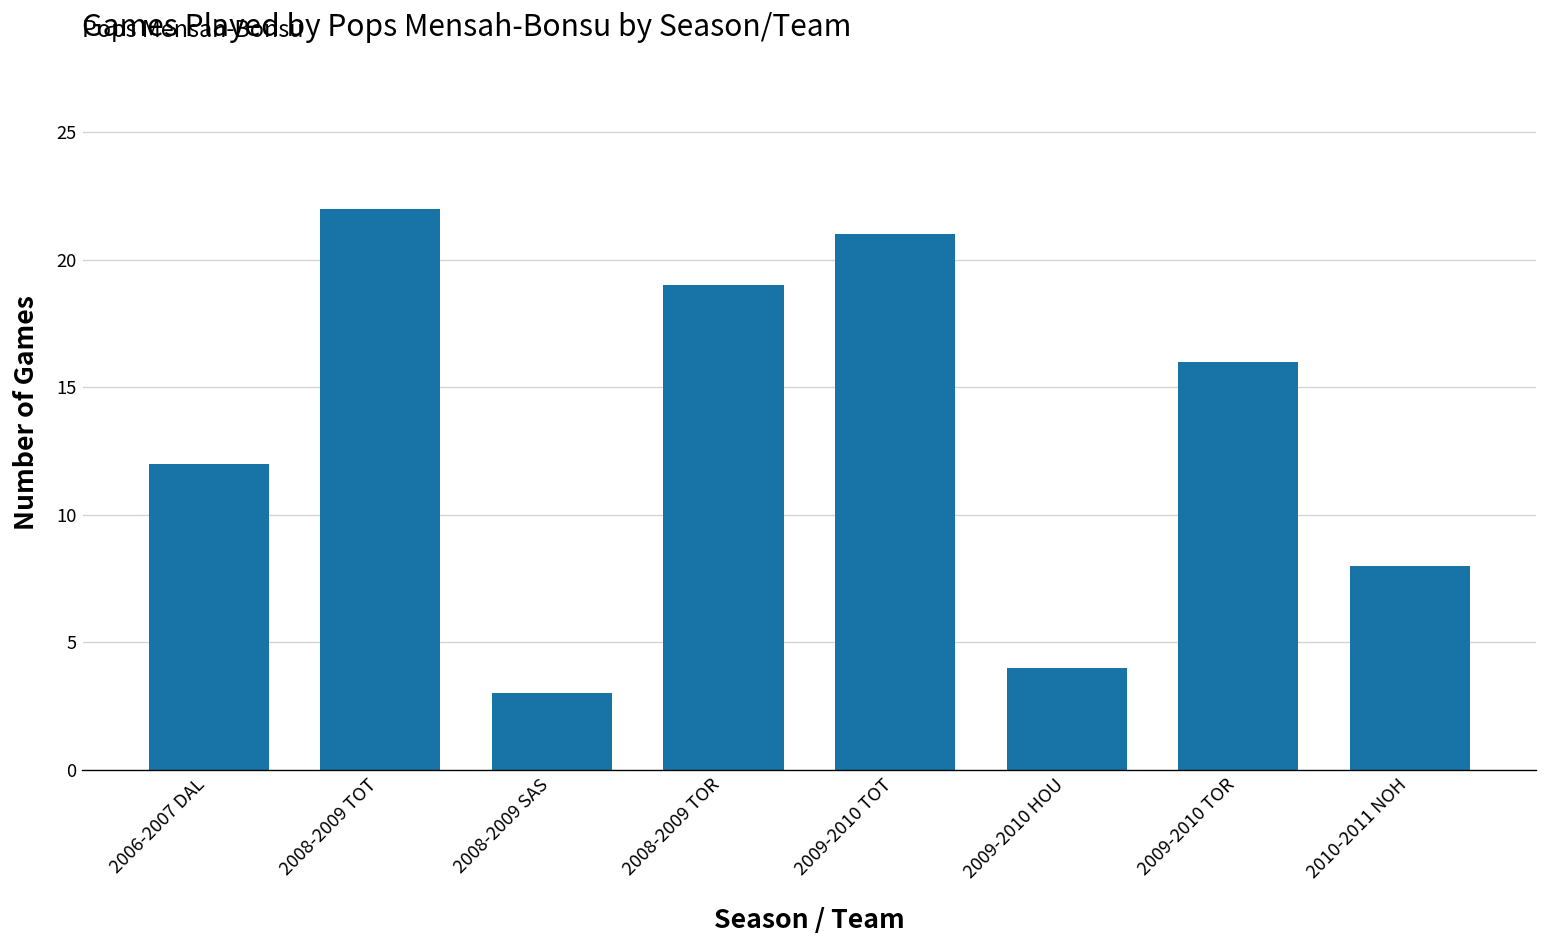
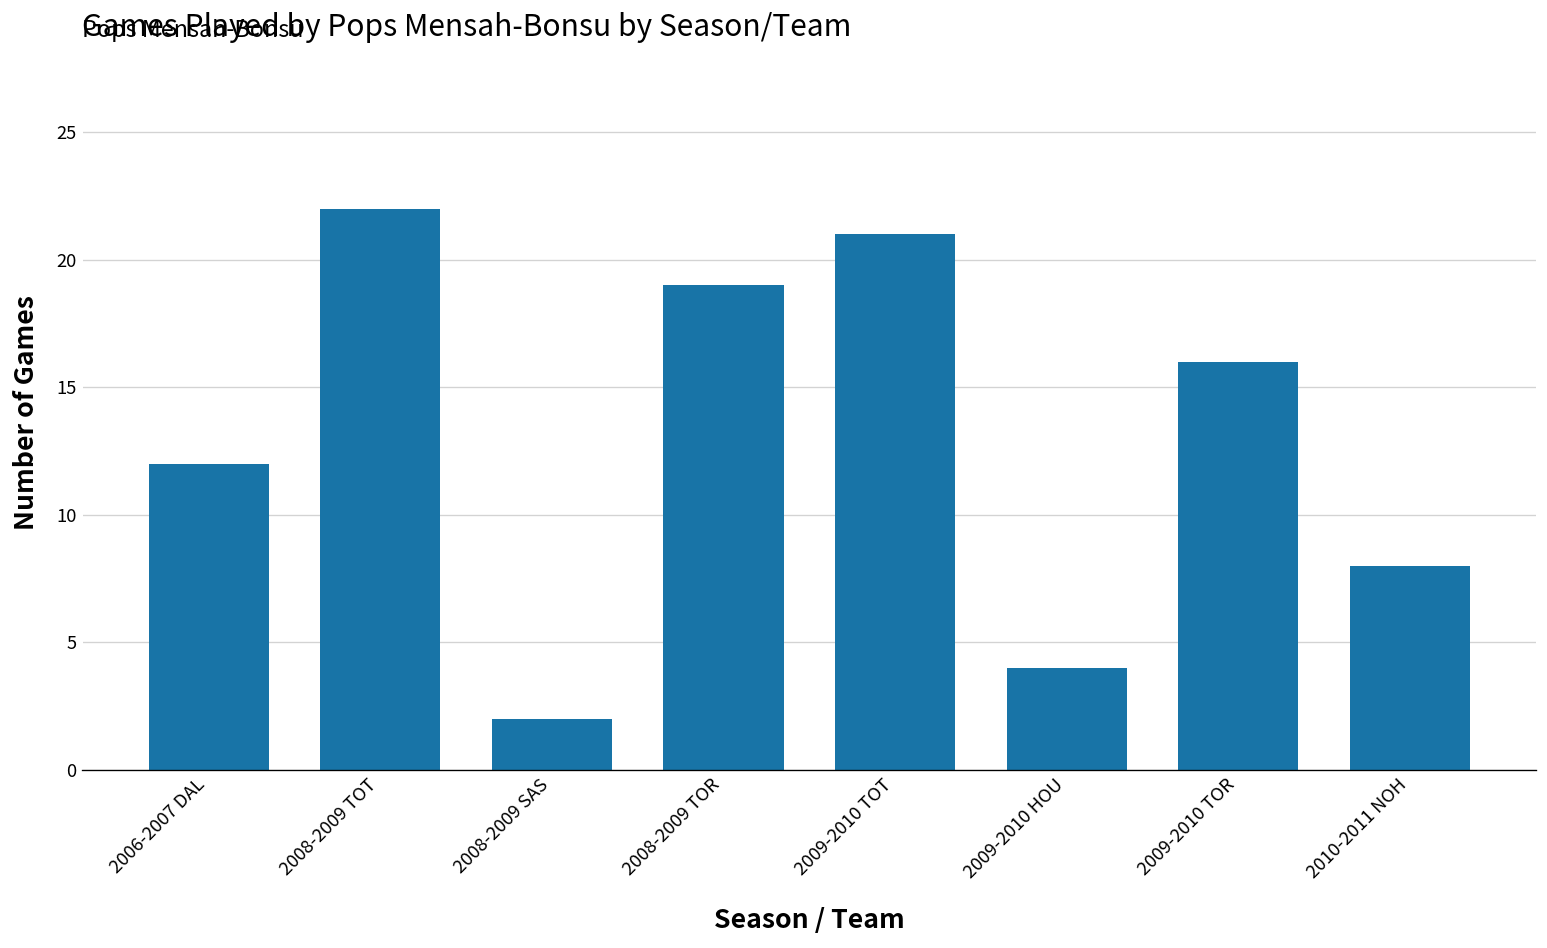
2008-2009 SAS: 3 -> 2
